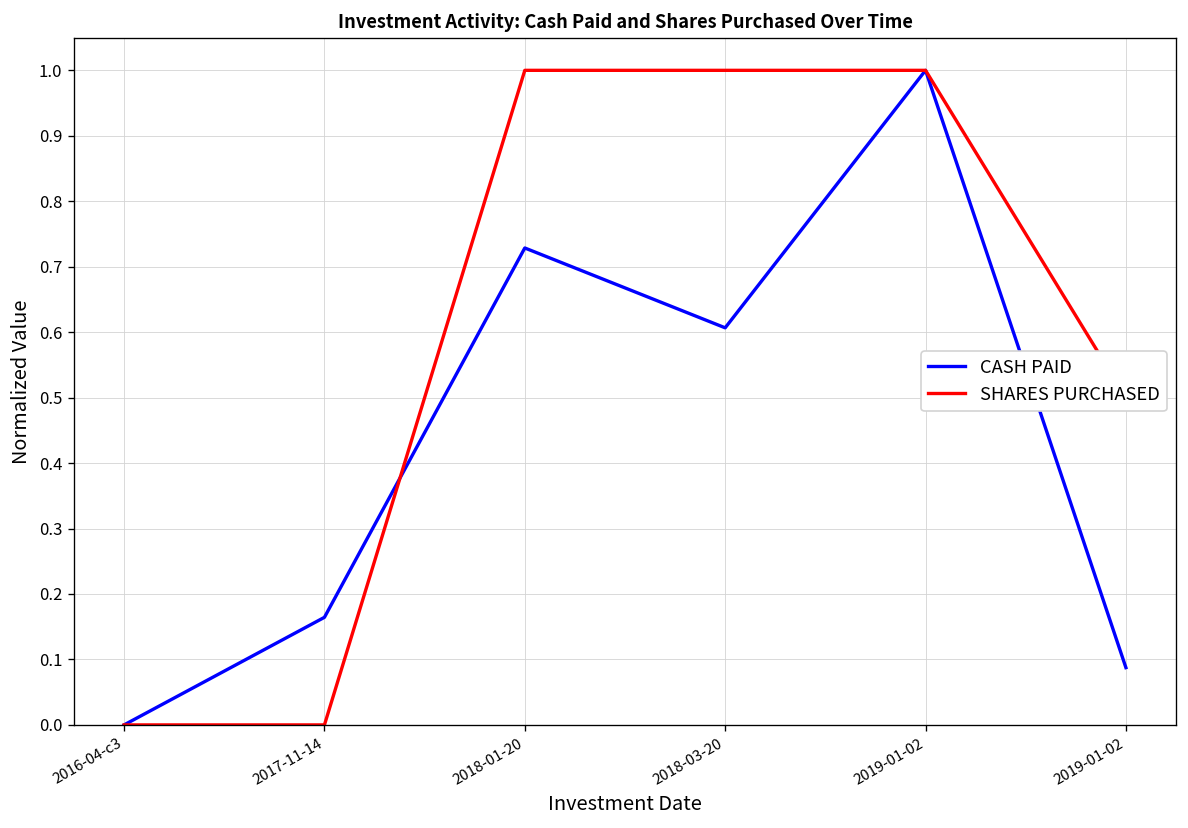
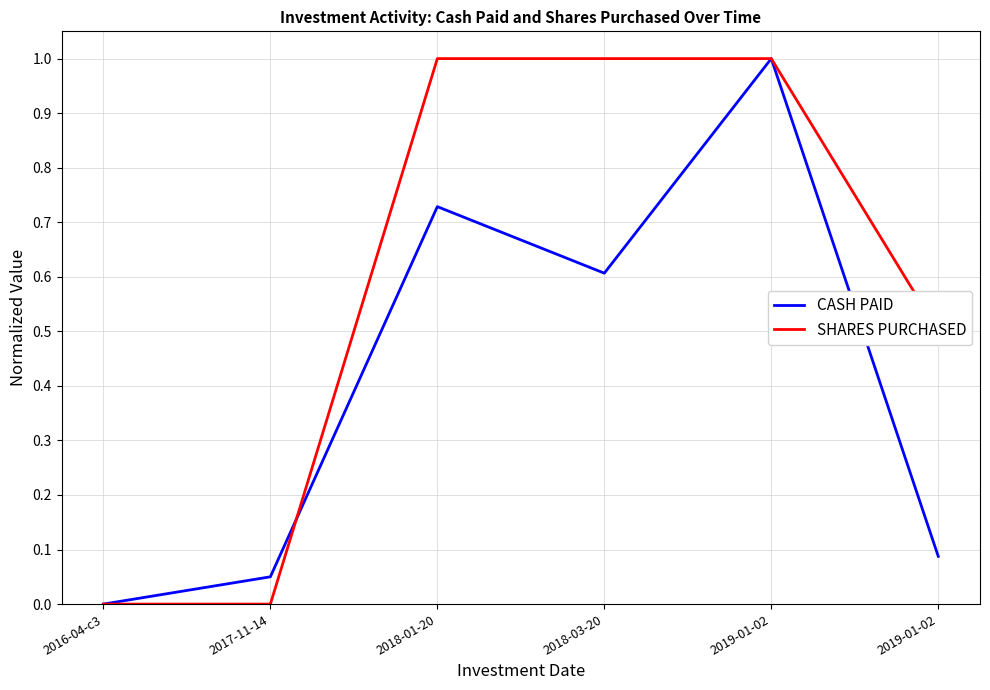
CASH PAID, 2017-11-14: 0.16 -> 0.05
